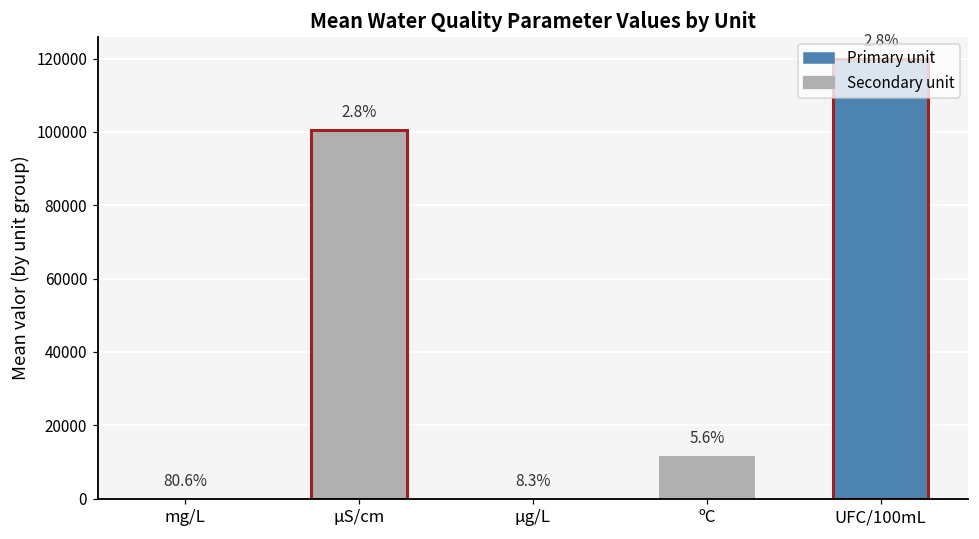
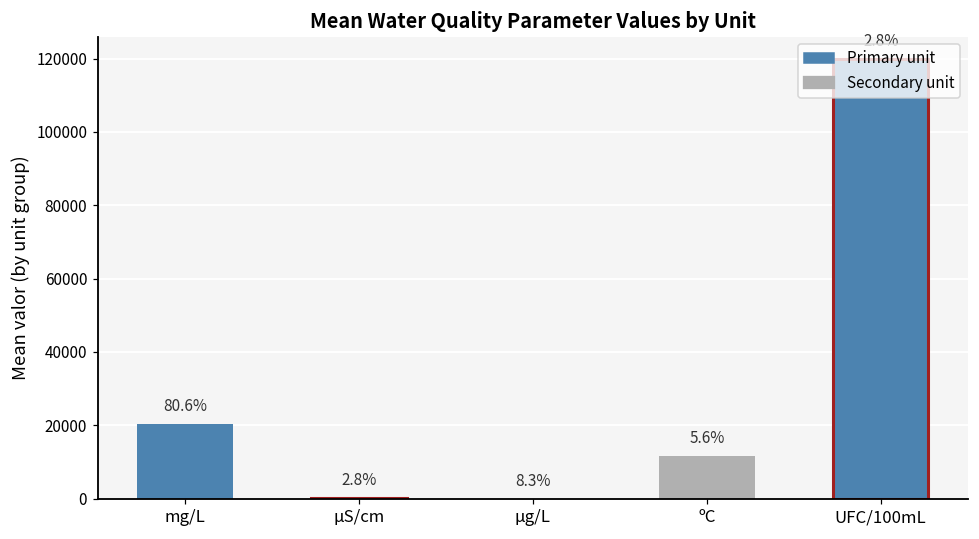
mg/L: 0 -> 20000
µS/cm: 100000 -> 0
